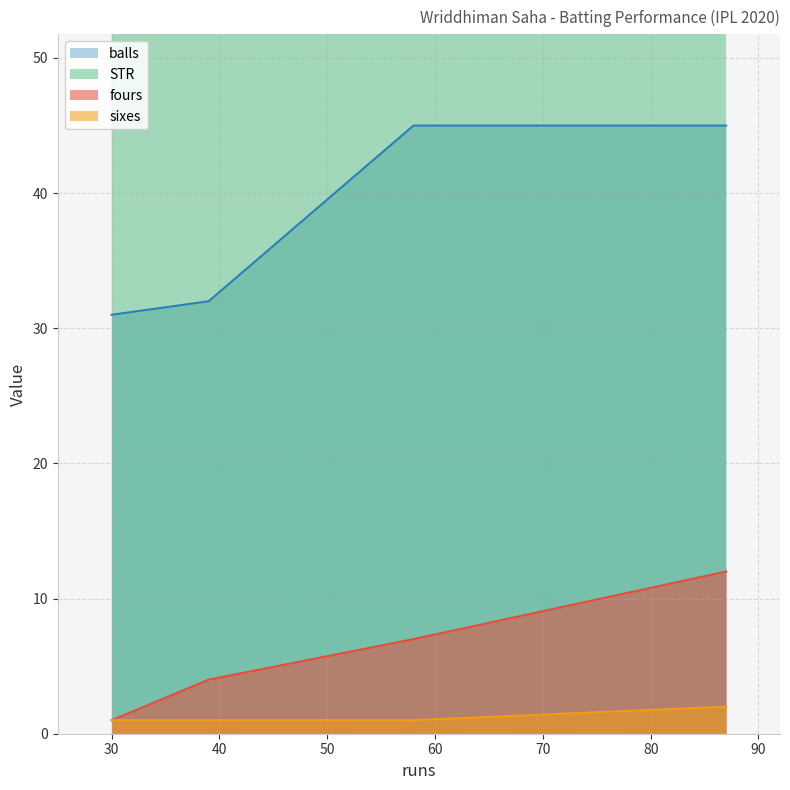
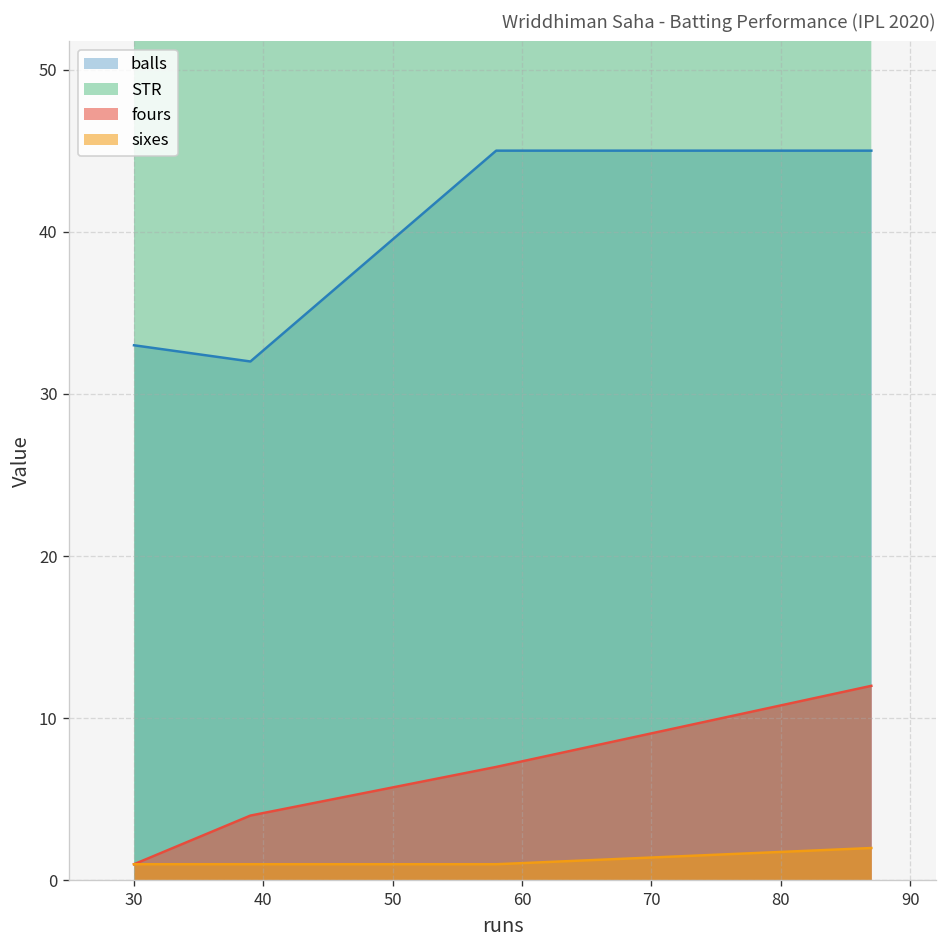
balls, 30: 31 -> 33
